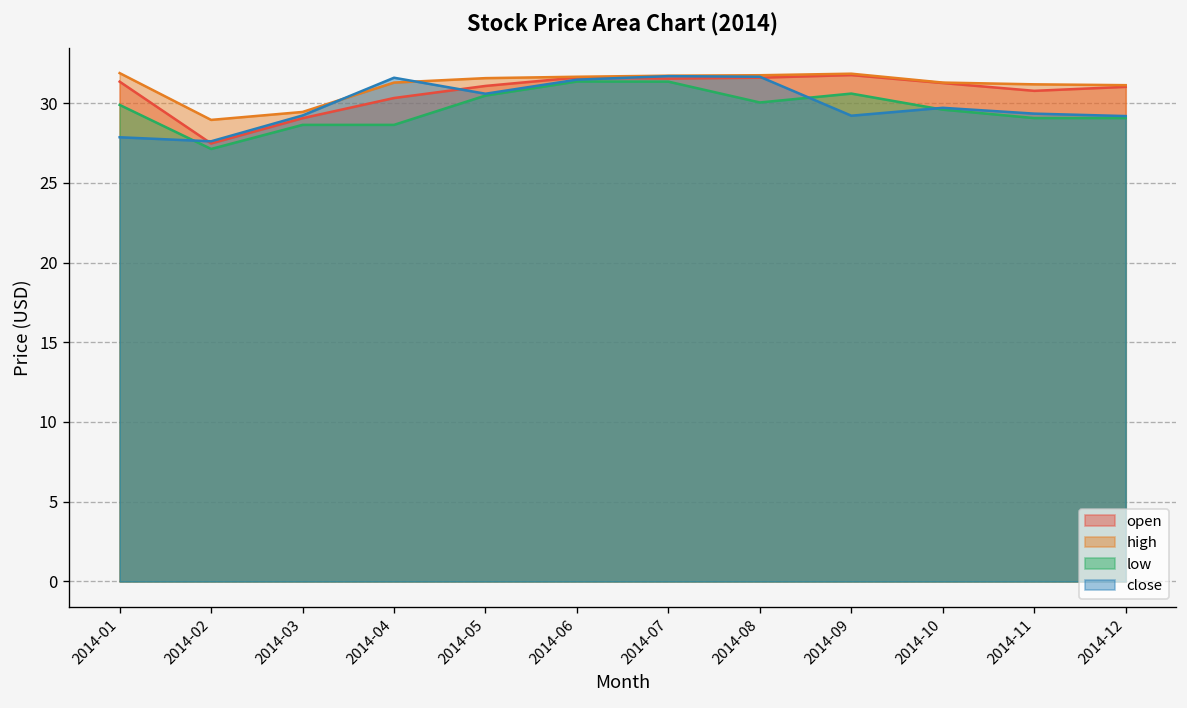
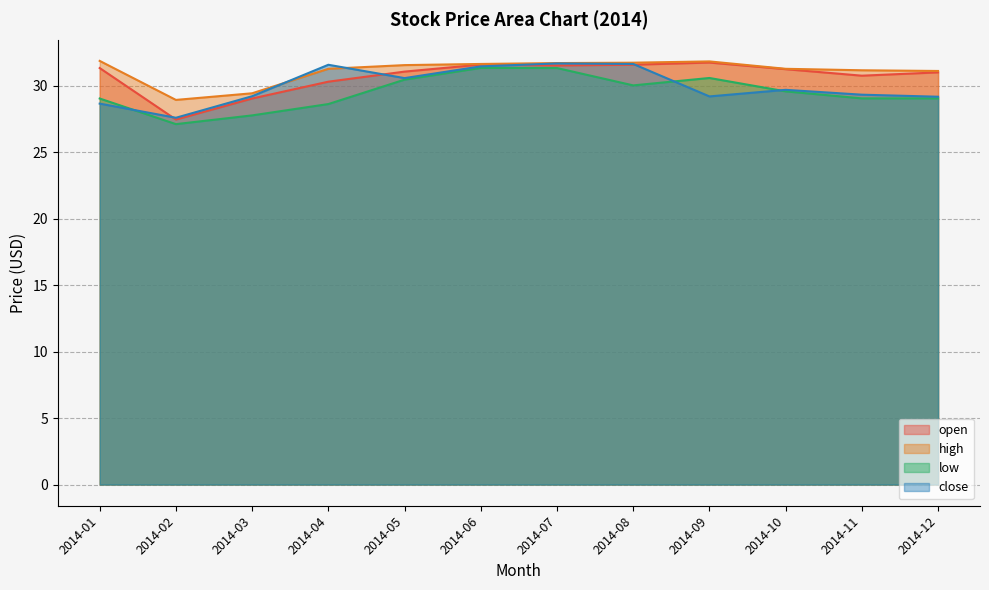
low, 2014-01: 29.9 -> 29.0
close, 2014-01: 27.9 -> 28.7
low, 2014-03: 28.6 -> 27.8
